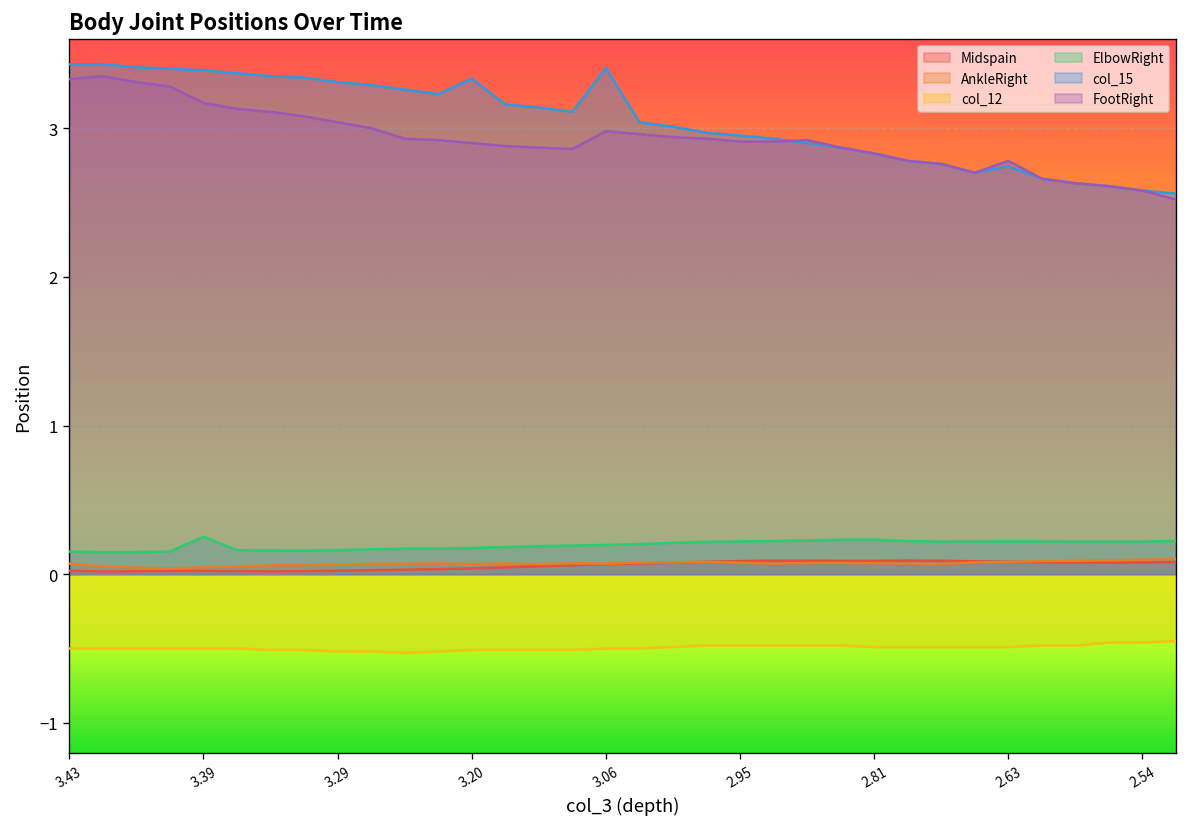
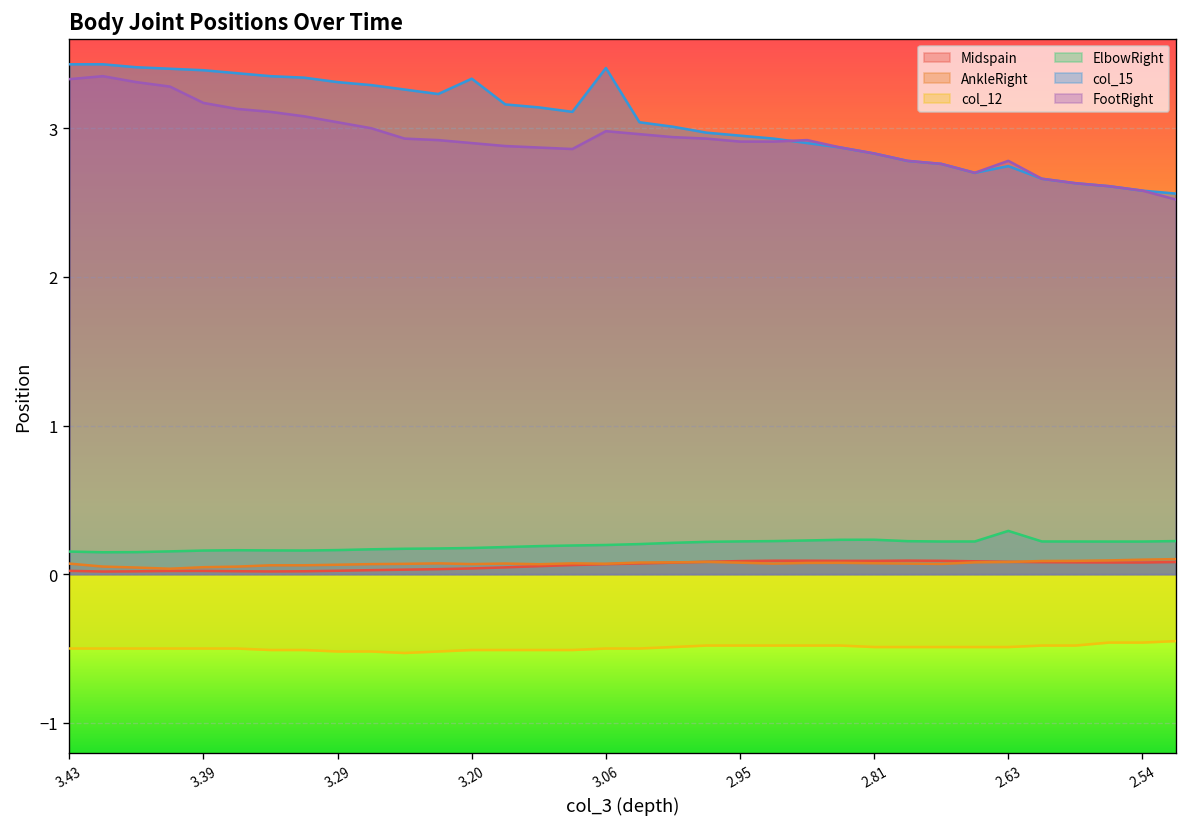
ElbowRight, 3.39: 0.25 -> 0.16
ElbowRight, 2.63: 0.22 -> 0.29
